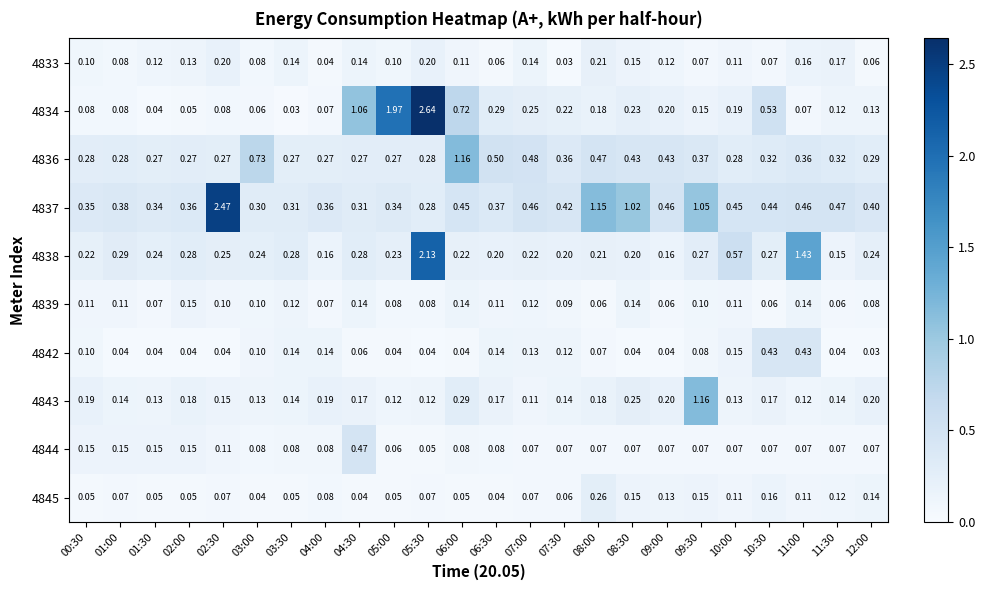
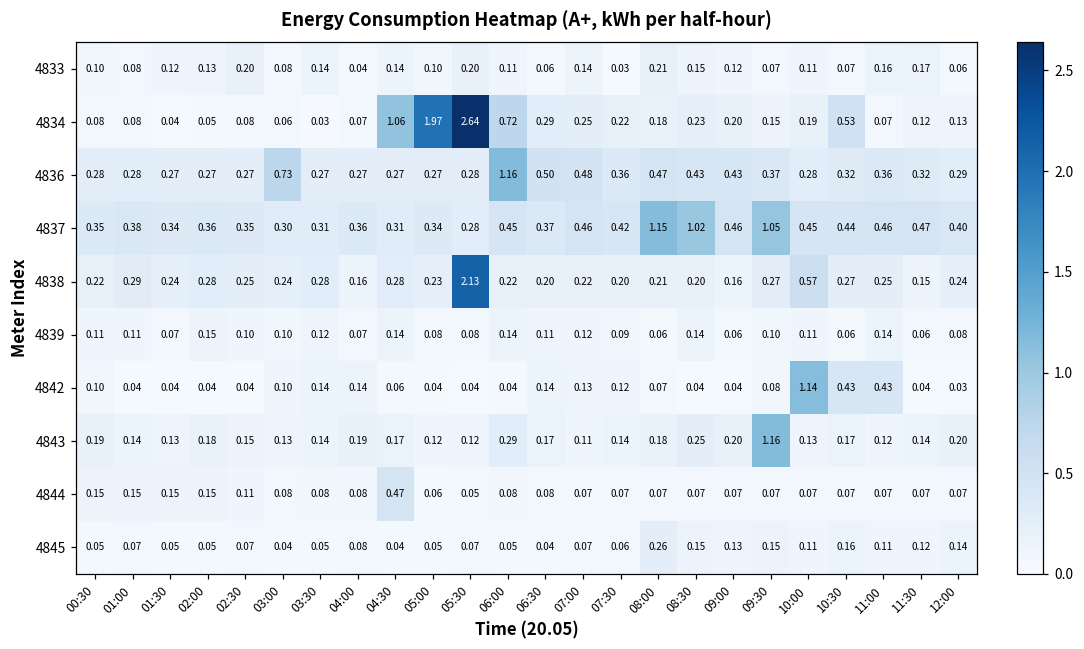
4837, 02:30: 2.47 -> 0.35
4838, 11:00: 1.43 -> 0.25
4842, 10:00: 0.15 -> 1.14
